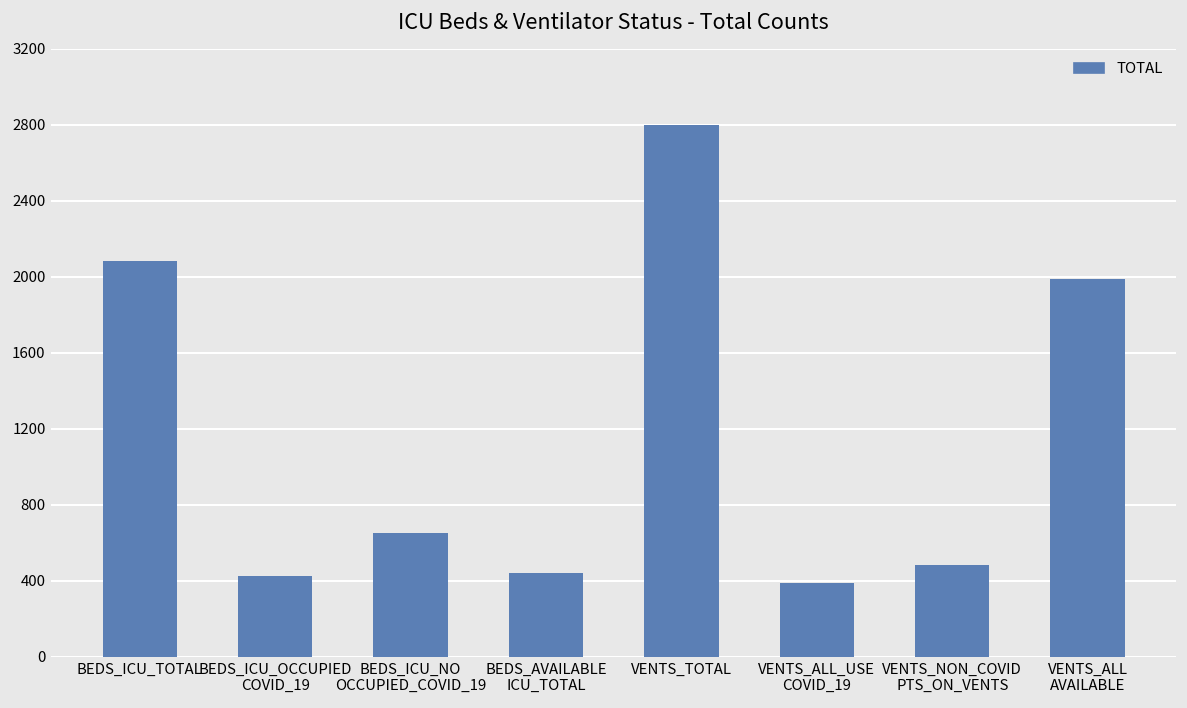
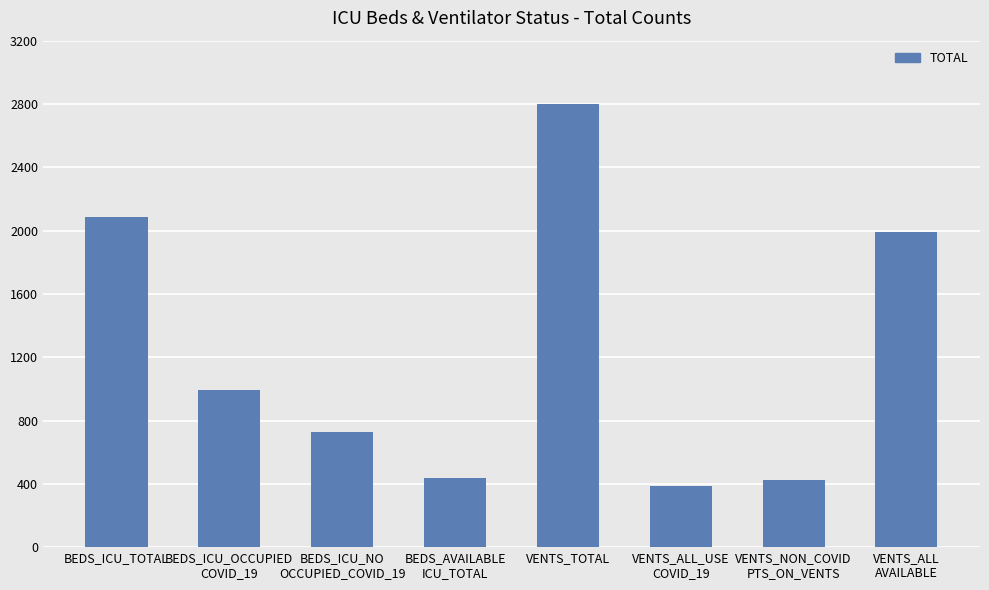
BEDS_ICU_OCCUPIED COVID_19: 420 -> 990
BEDS_ICU_NO OCCUPIED_COVID_19: 650 -> 730
VENTS_NON_COVID PTS_ON_VENTS: 480 -> 430
